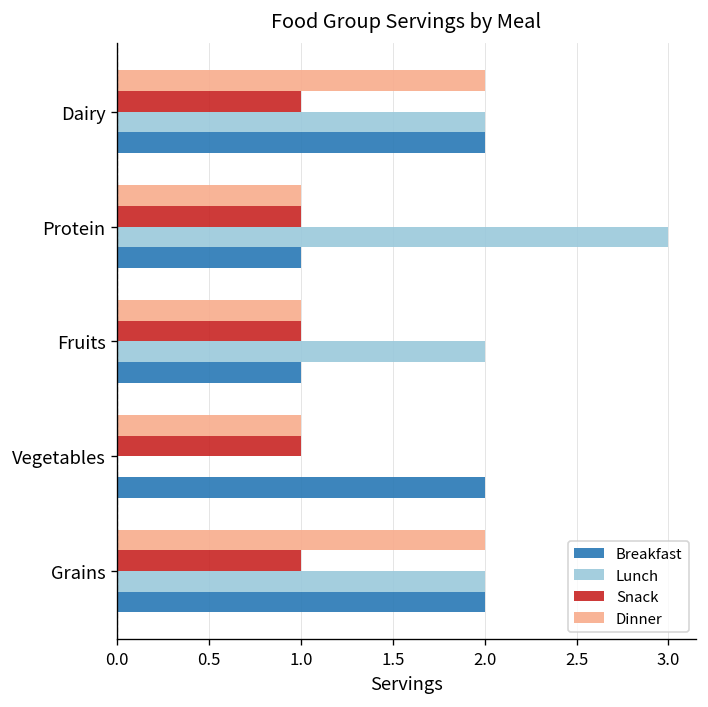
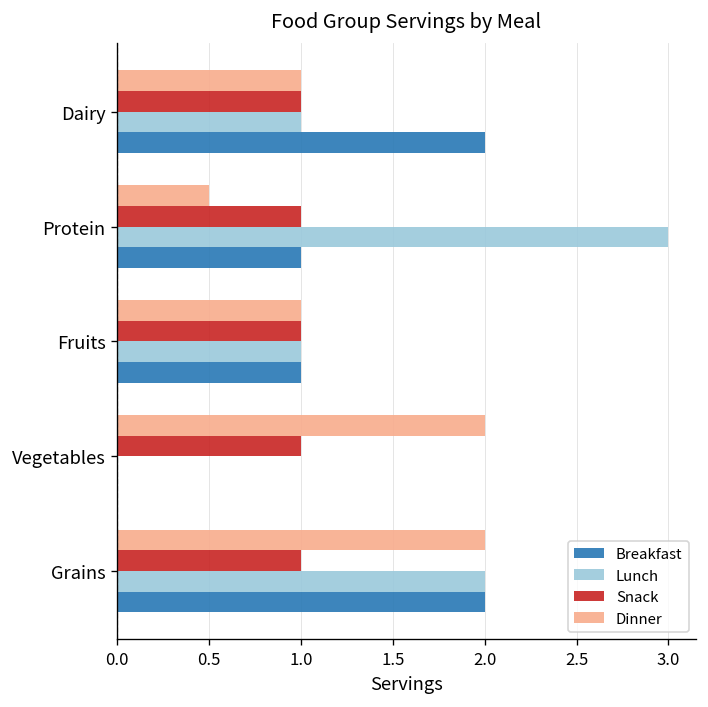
Dinner, Dairy: 2 -> 1
Lunch, Dairy: 2 -> 1
Dinner, Protein: 1.0 -> 0.5
Lunch, Fruits: 2 -> 1
Dinner, Vegetables: 1 -> 2
Breakfast, Vegetables: 2 -> 0
